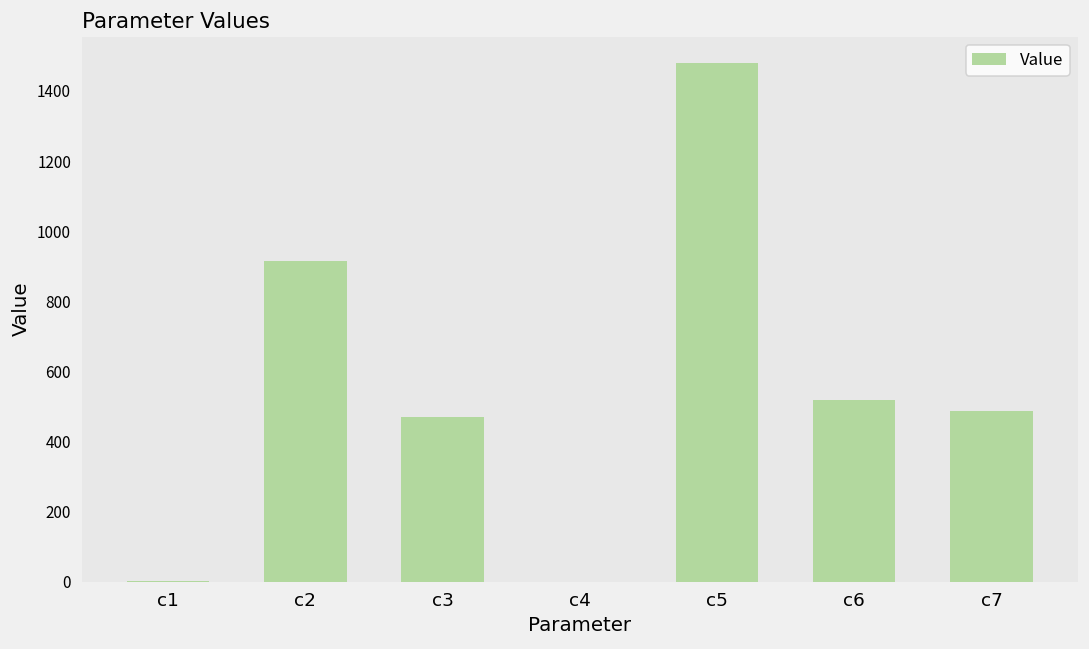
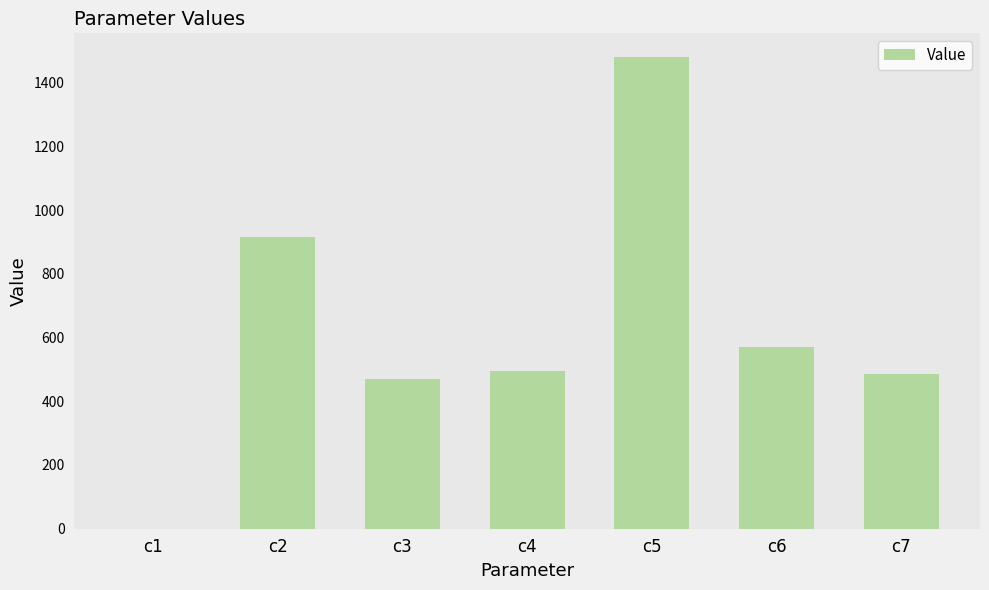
c4: 0 -> 500
c6: 520 -> 570
